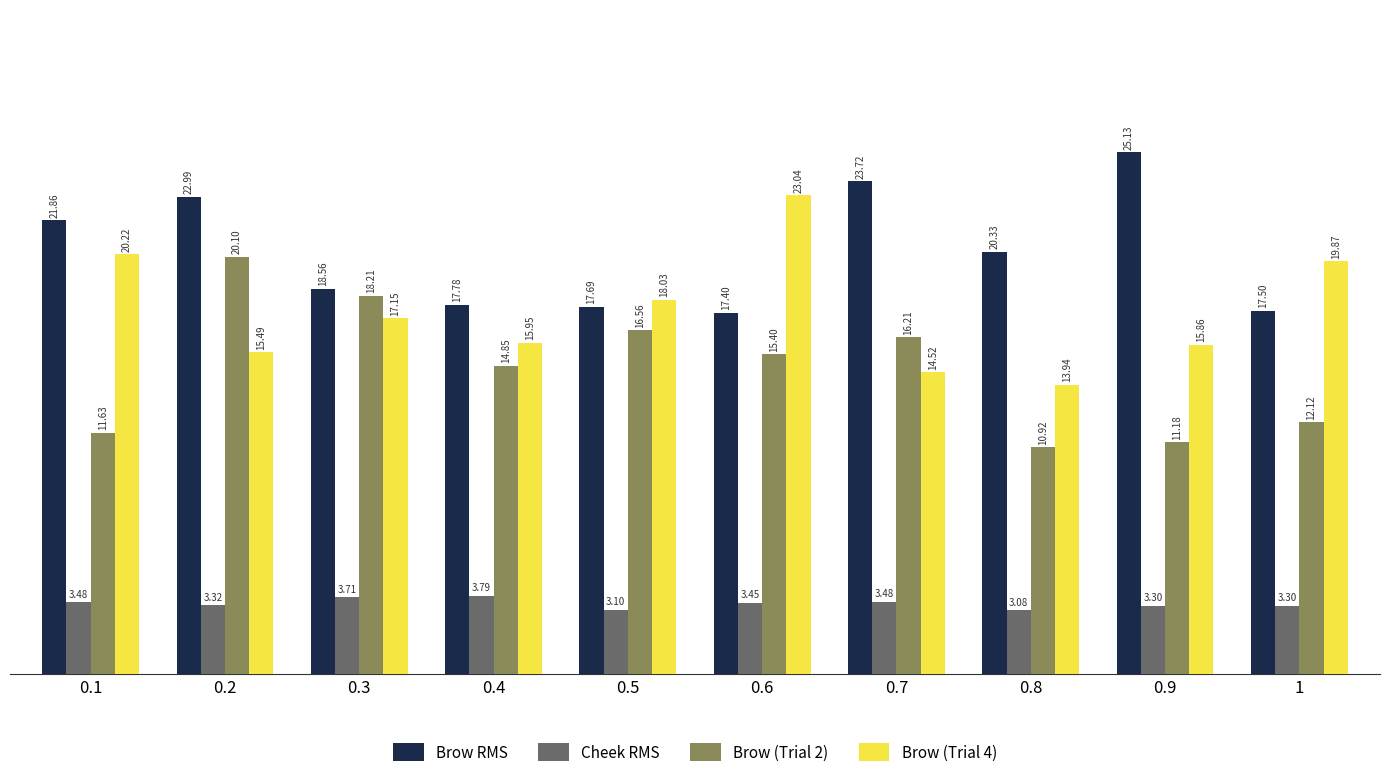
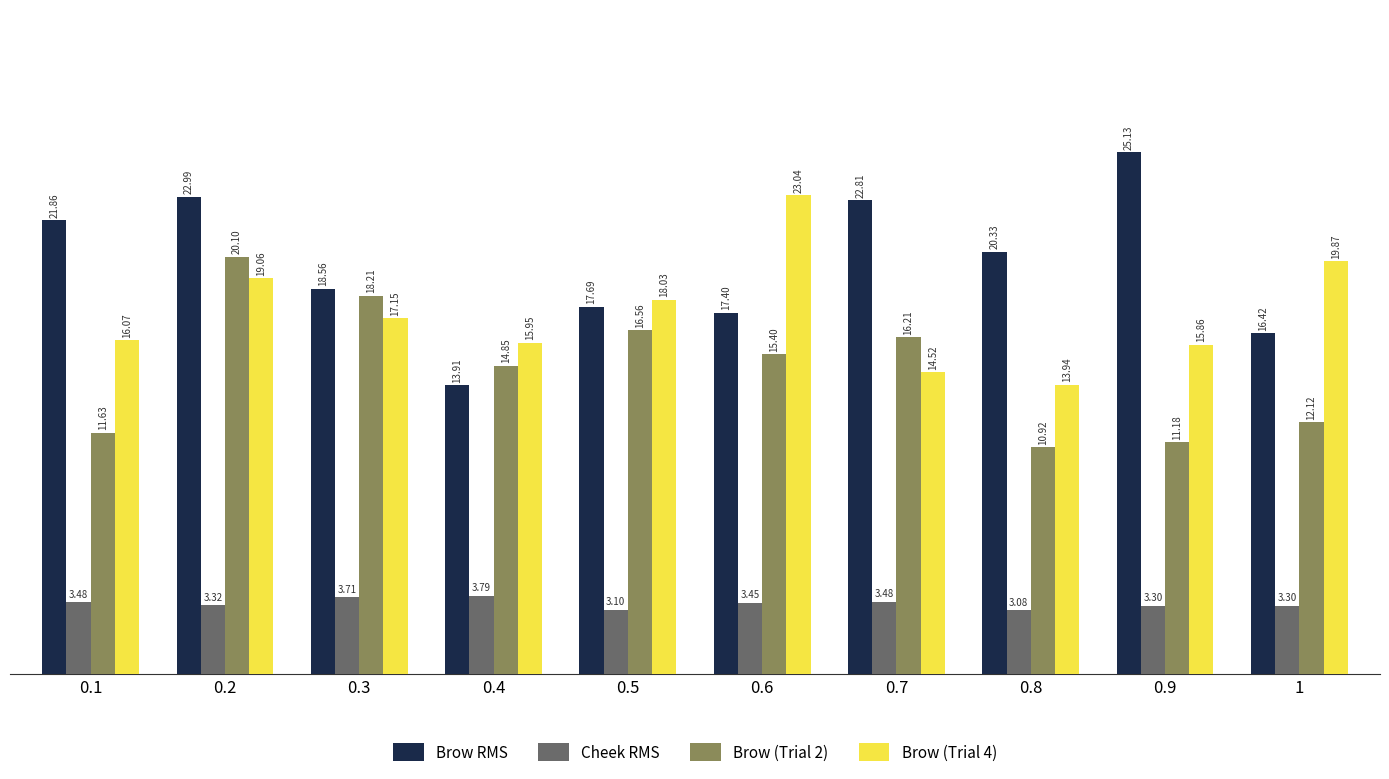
Brow (Trial 4), 0.1: 20.22 -> 16.07
Brow (Trial 4), 0.2: 15.49 -> 19.06
Brow RMS, 0.4: 17.78 -> 13.91
Brow RMS, 0.7: 23.72 -> 22.81
Brow RMS, 1: 17.50 -> 16.42
